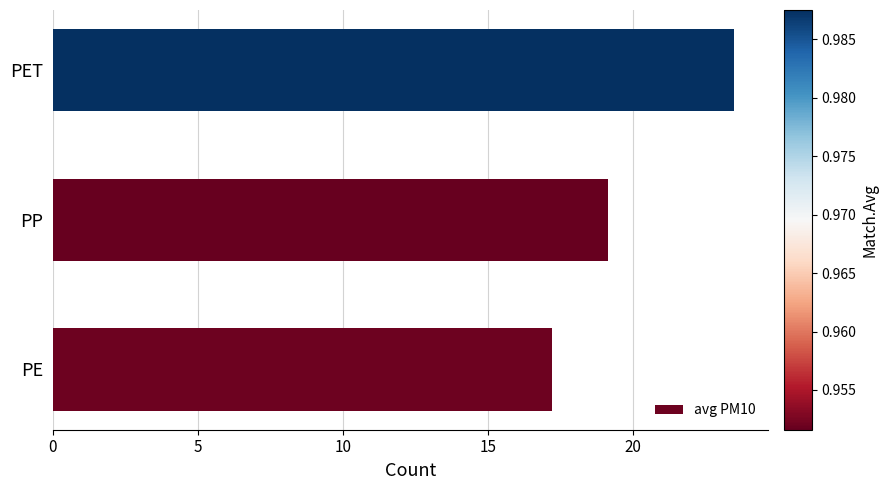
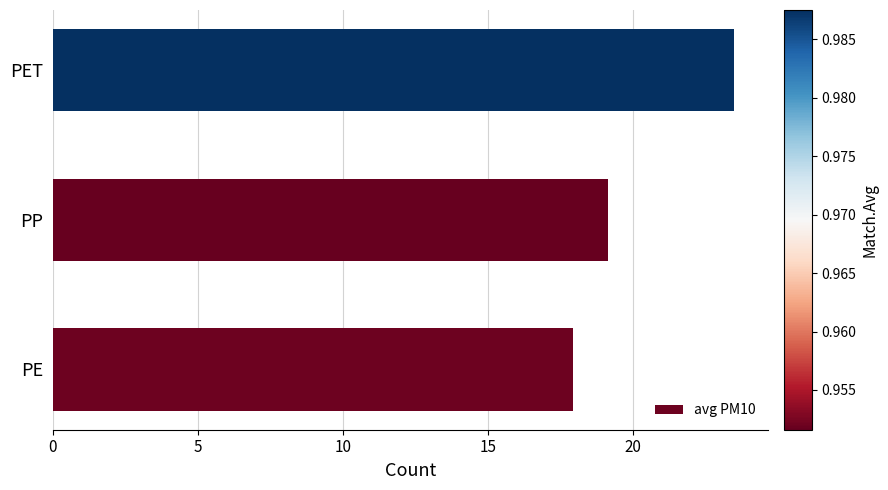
PE: 17.2 -> 17.9
